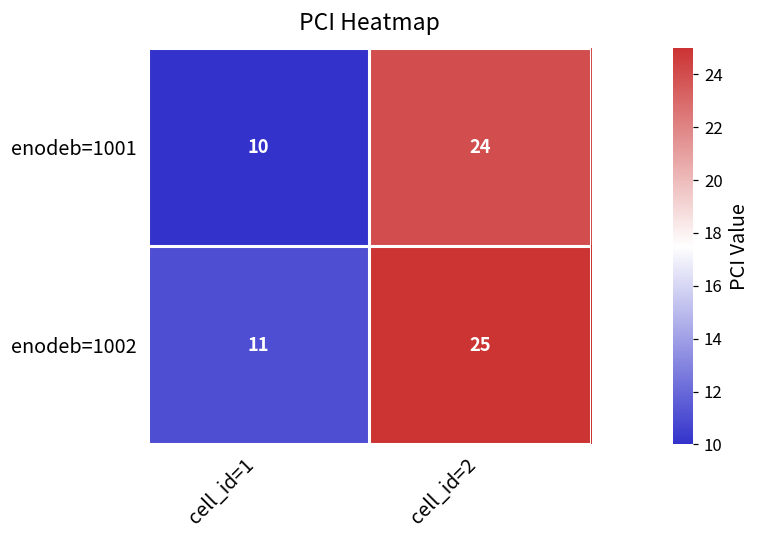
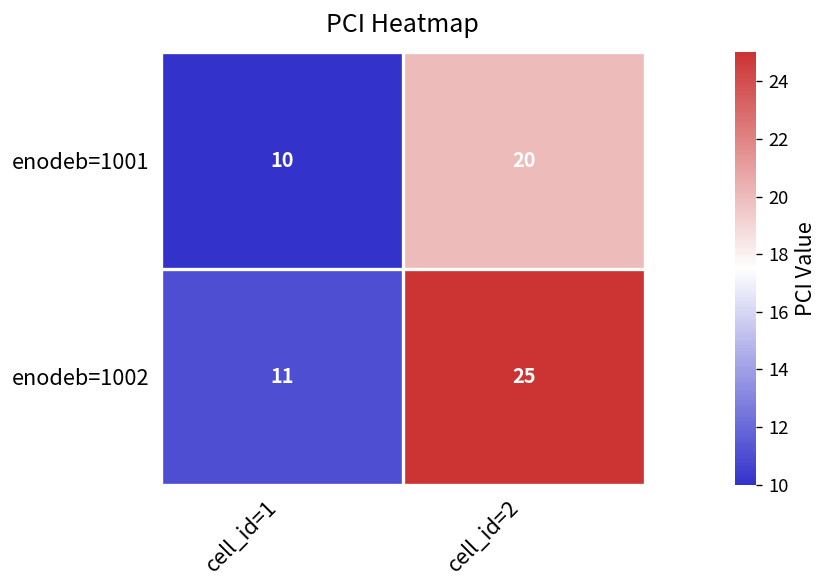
enodeb=1001, cell_id=2: 24 -> 20
